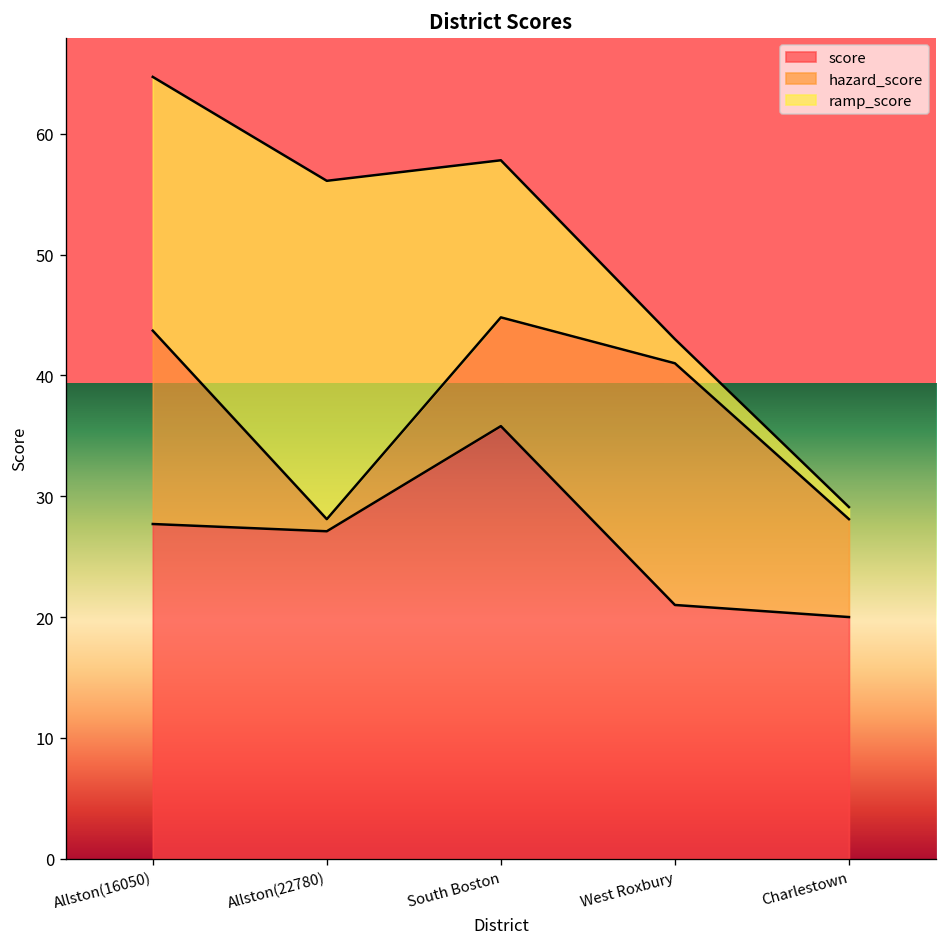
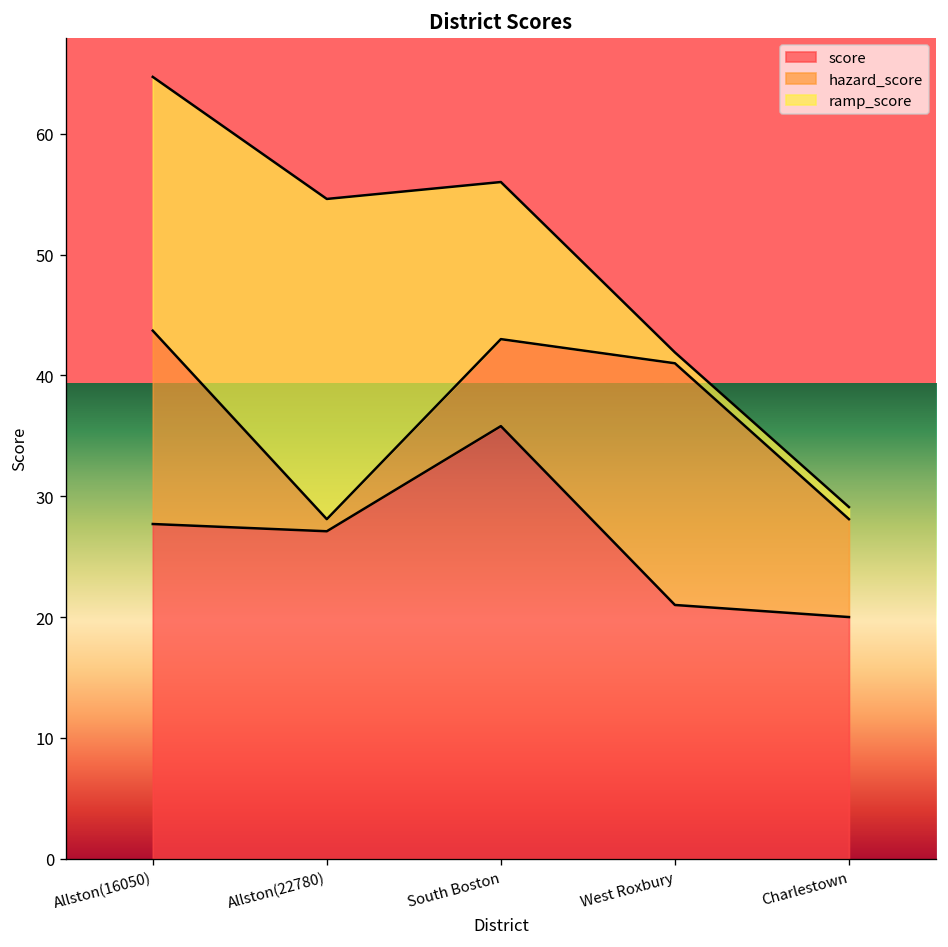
ramp_score, Allston(22780): 28.0 -> 26.5
hazard_score, South Boston: 9.0 -> 7.2
ramp_score, West Roxbury: 2.0 -> 0.9
